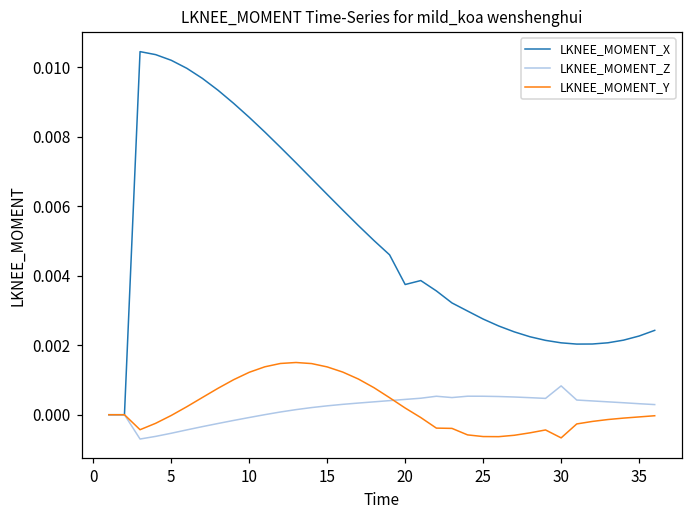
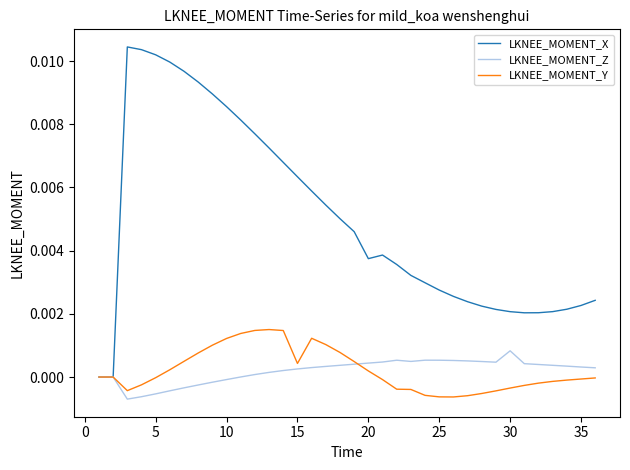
LKNEE_MOMENT_Y, 15: 0.0014 -> 0.0004
LKNEE_MOMENT_Y, 30: -0.0007 -> -0.0003
